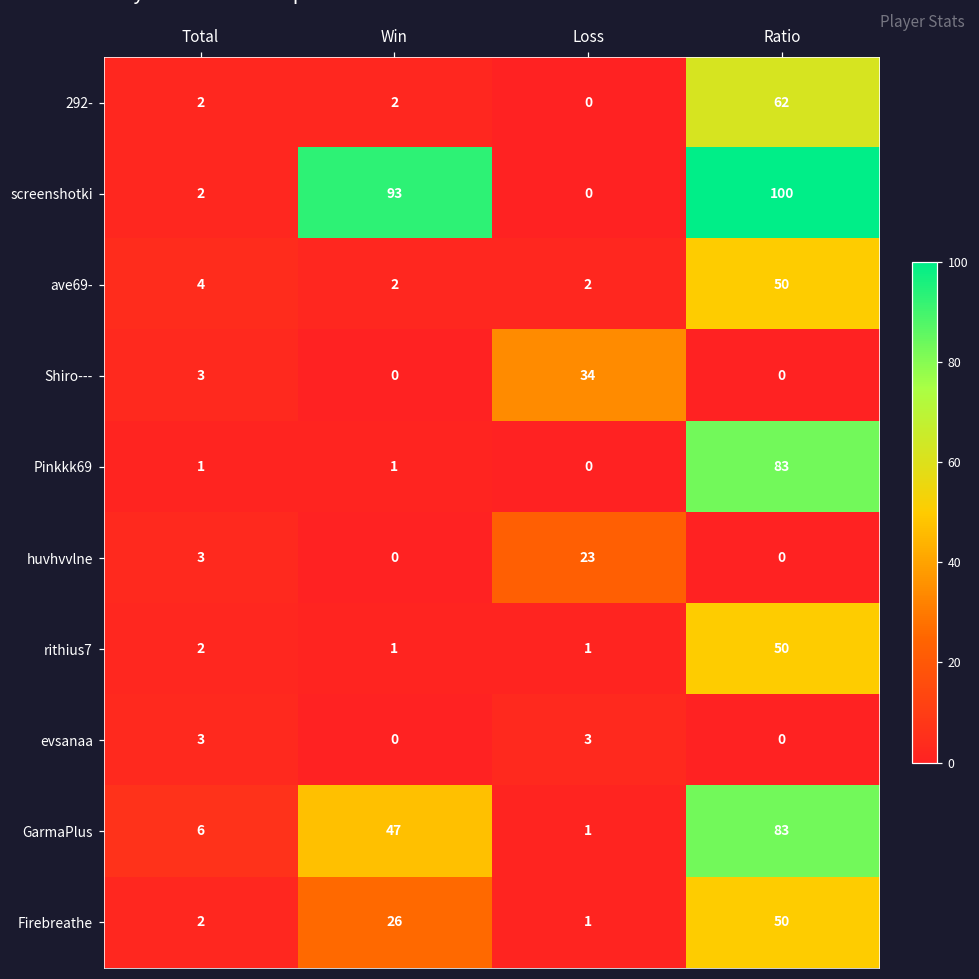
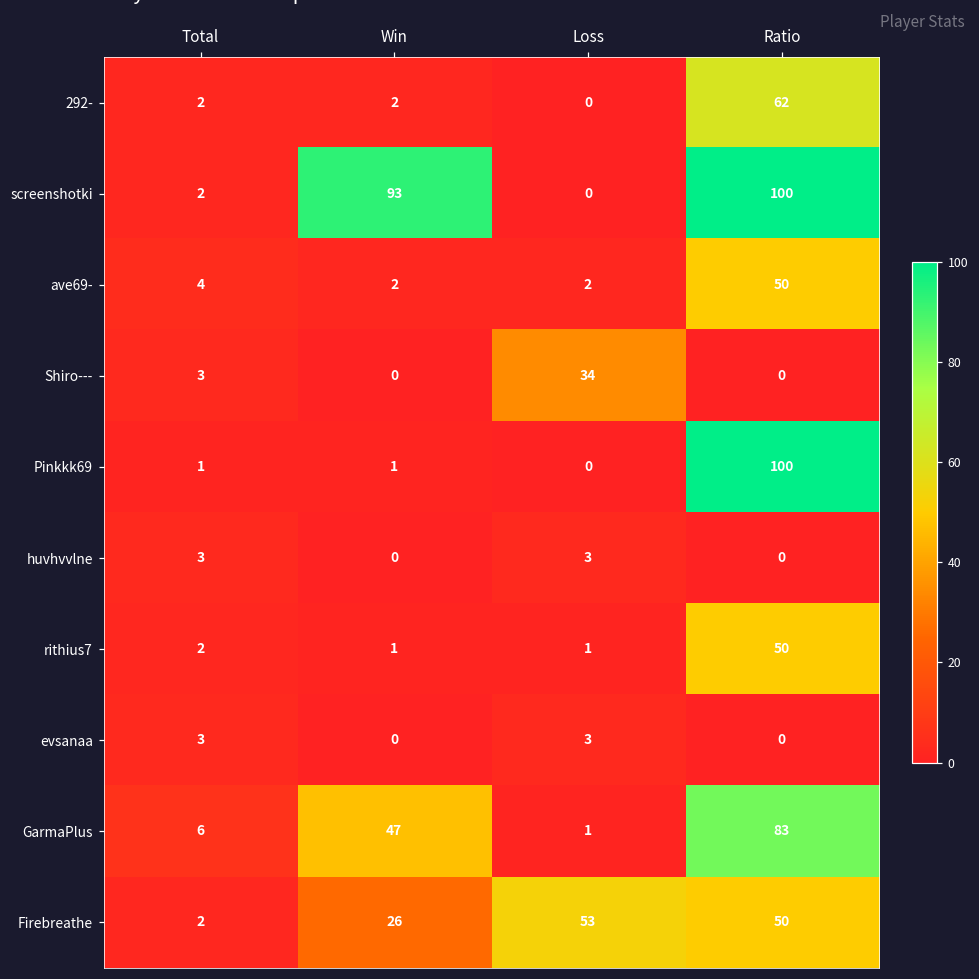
Pinkkk69, Ratio: 83 -> 100
huvhvvlne, Loss: 23 -> 3
Firebreathe, Loss: 1 -> 53
